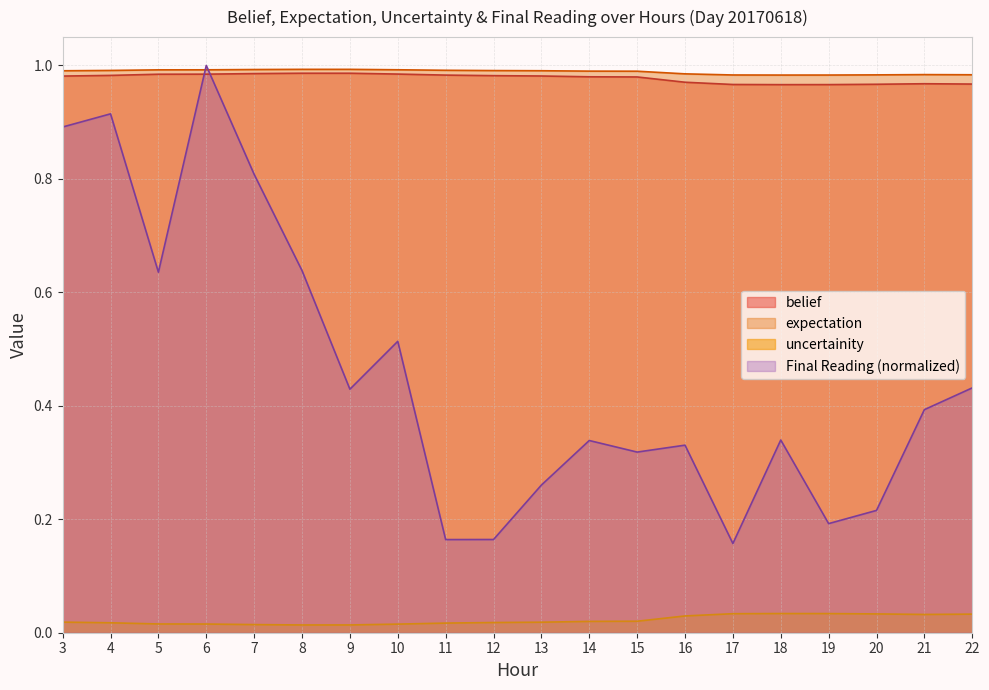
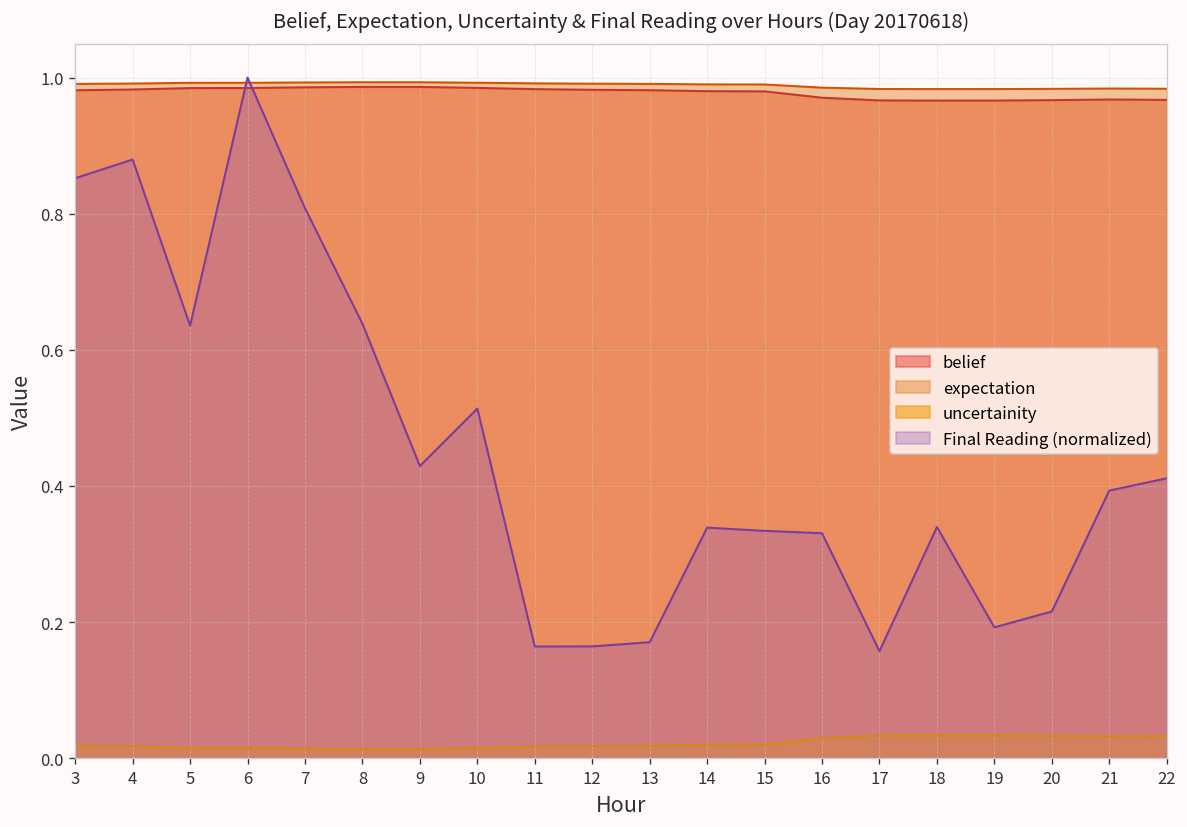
Final Reading (normalized), 3: 0.89 -> 0.85
Final Reading (normalized), 4: 0.91 -> 0.88
Final Reading (normalized), 13: 0.26 -> 0.17
Final Reading (normalized), 15: 0.32 -> 0.33
Final Reading (normalized), 22: 0.43 -> 0.41
